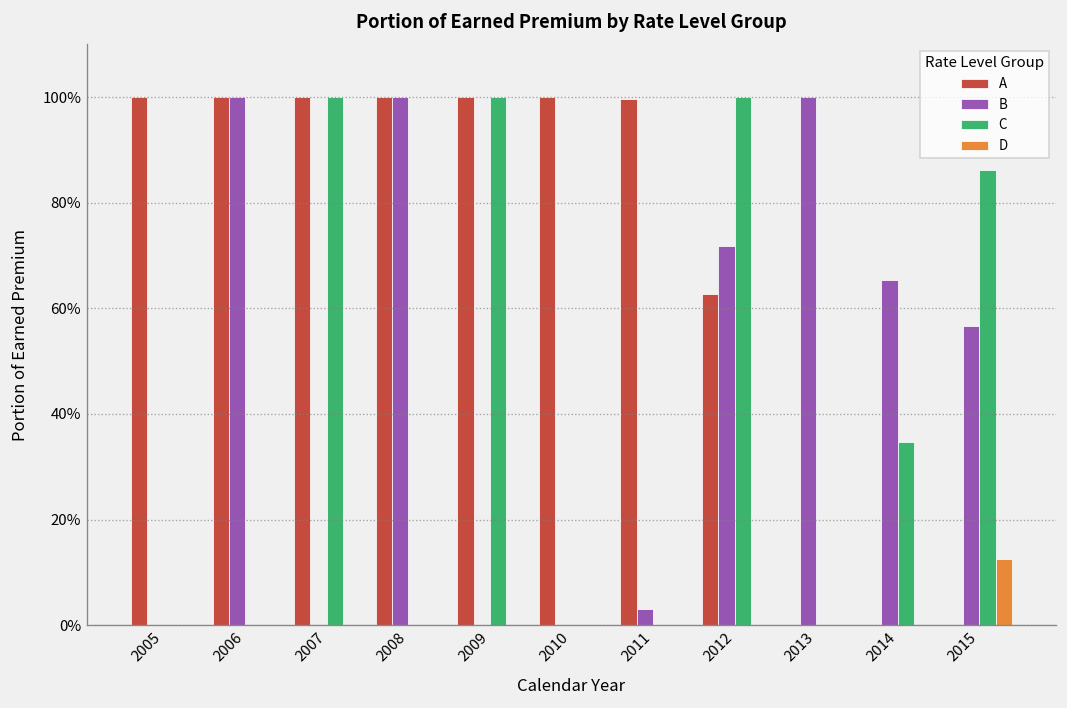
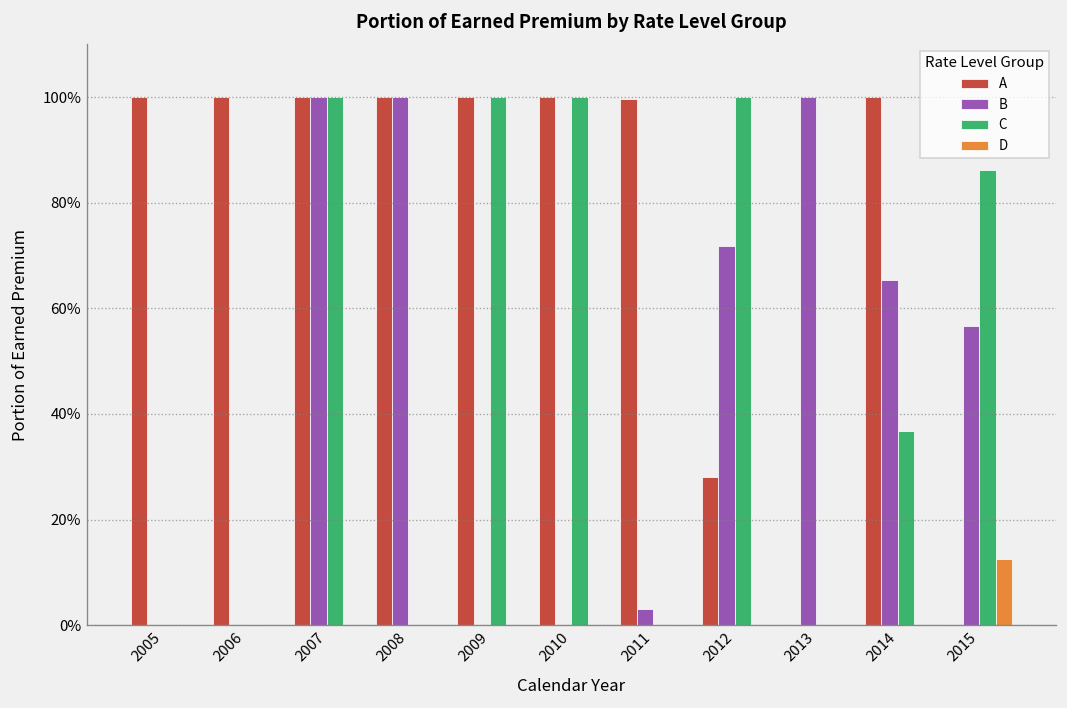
B, 2006: 100% -> 0%
B, 2007: 0% -> 100%
C, 2010: 0% -> 100%
A, 2012: 63% -> 28%
A, 2014: 0% -> 100%
C, 2014: 35% -> 37%
